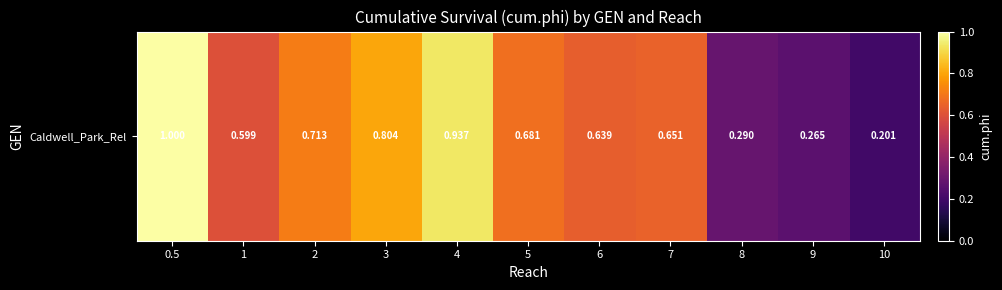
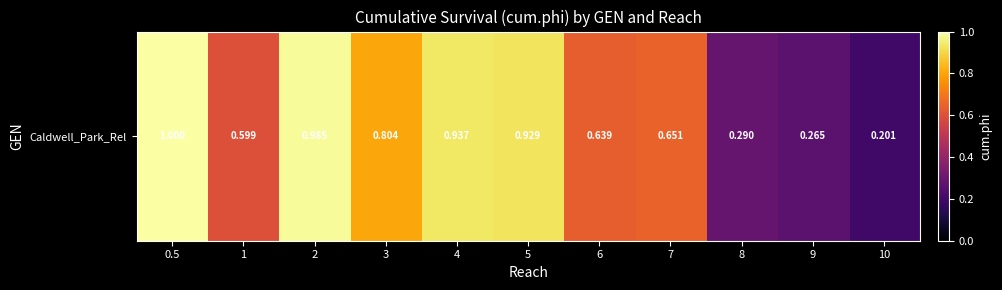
Caldwell_Park_Rel, 2: 0.713 -> 0.985
Caldwell_Park_Rel, 5: 0.681 -> 0.929
